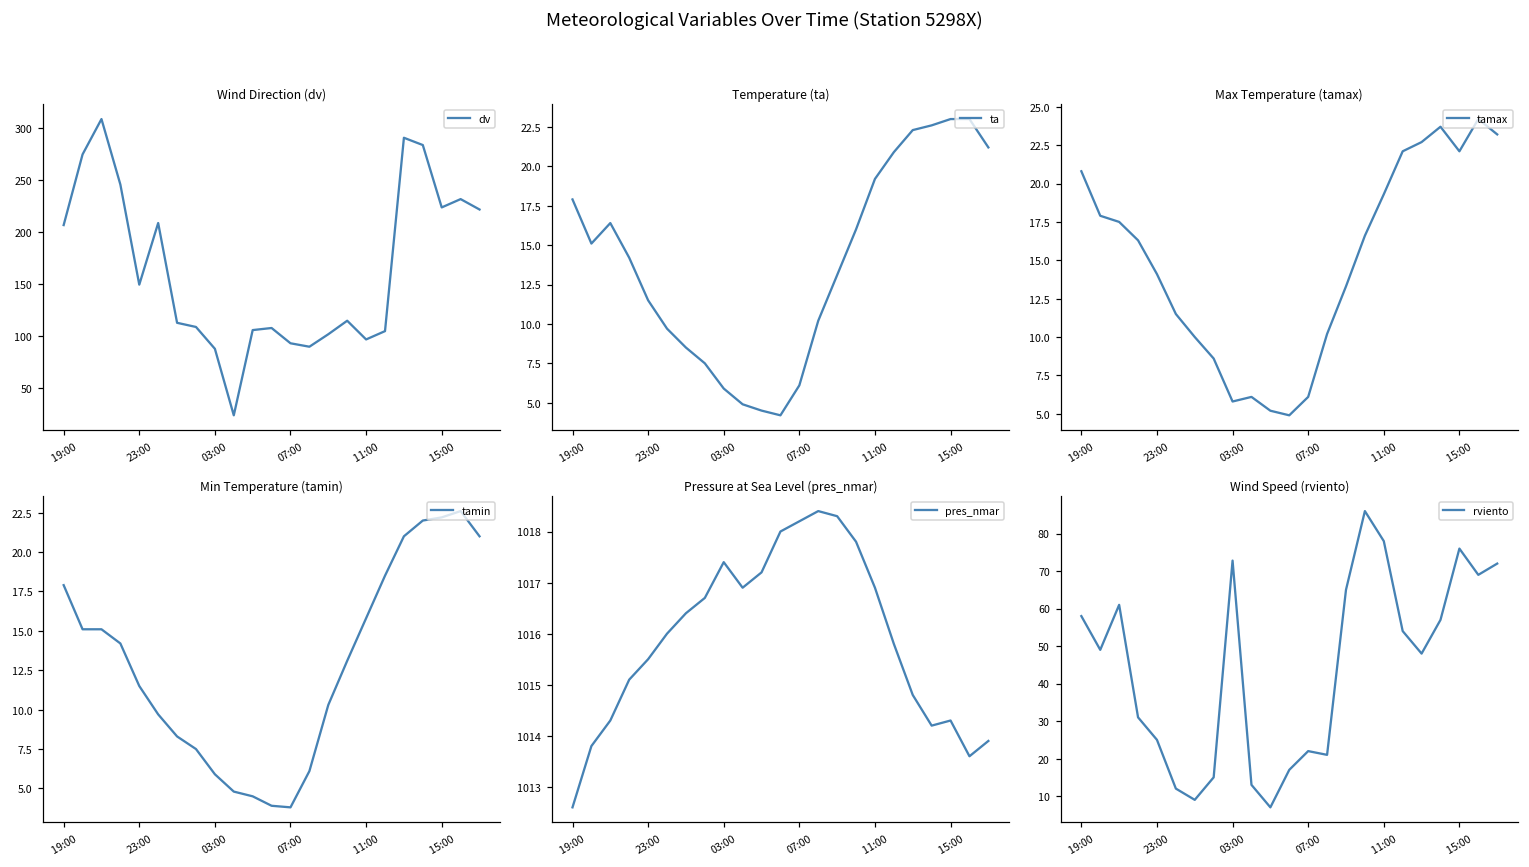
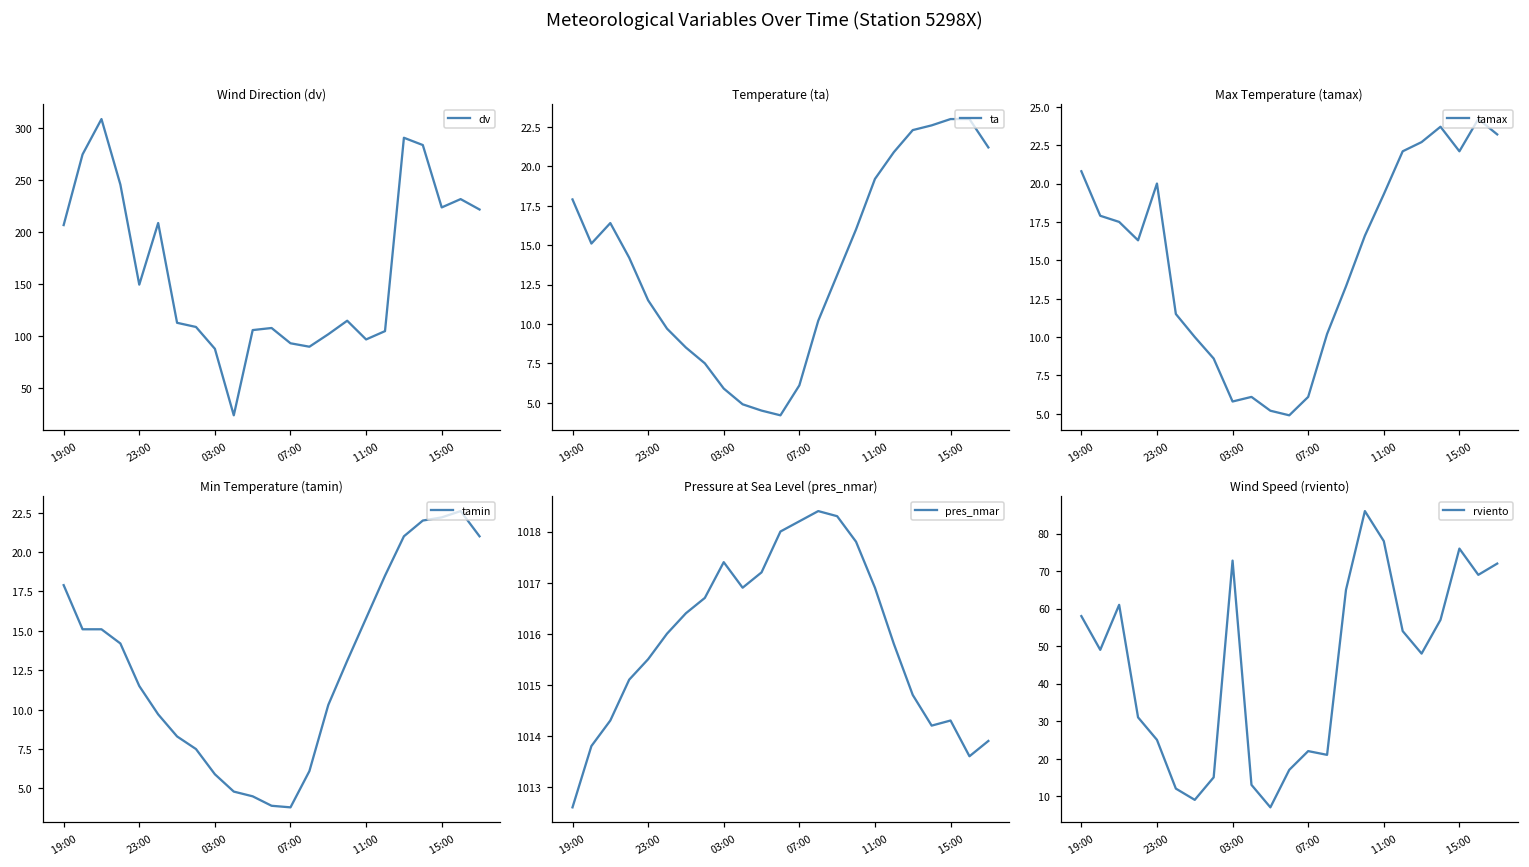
Max Temperature (tamax), 23:00: 14.1 -> 20.0
